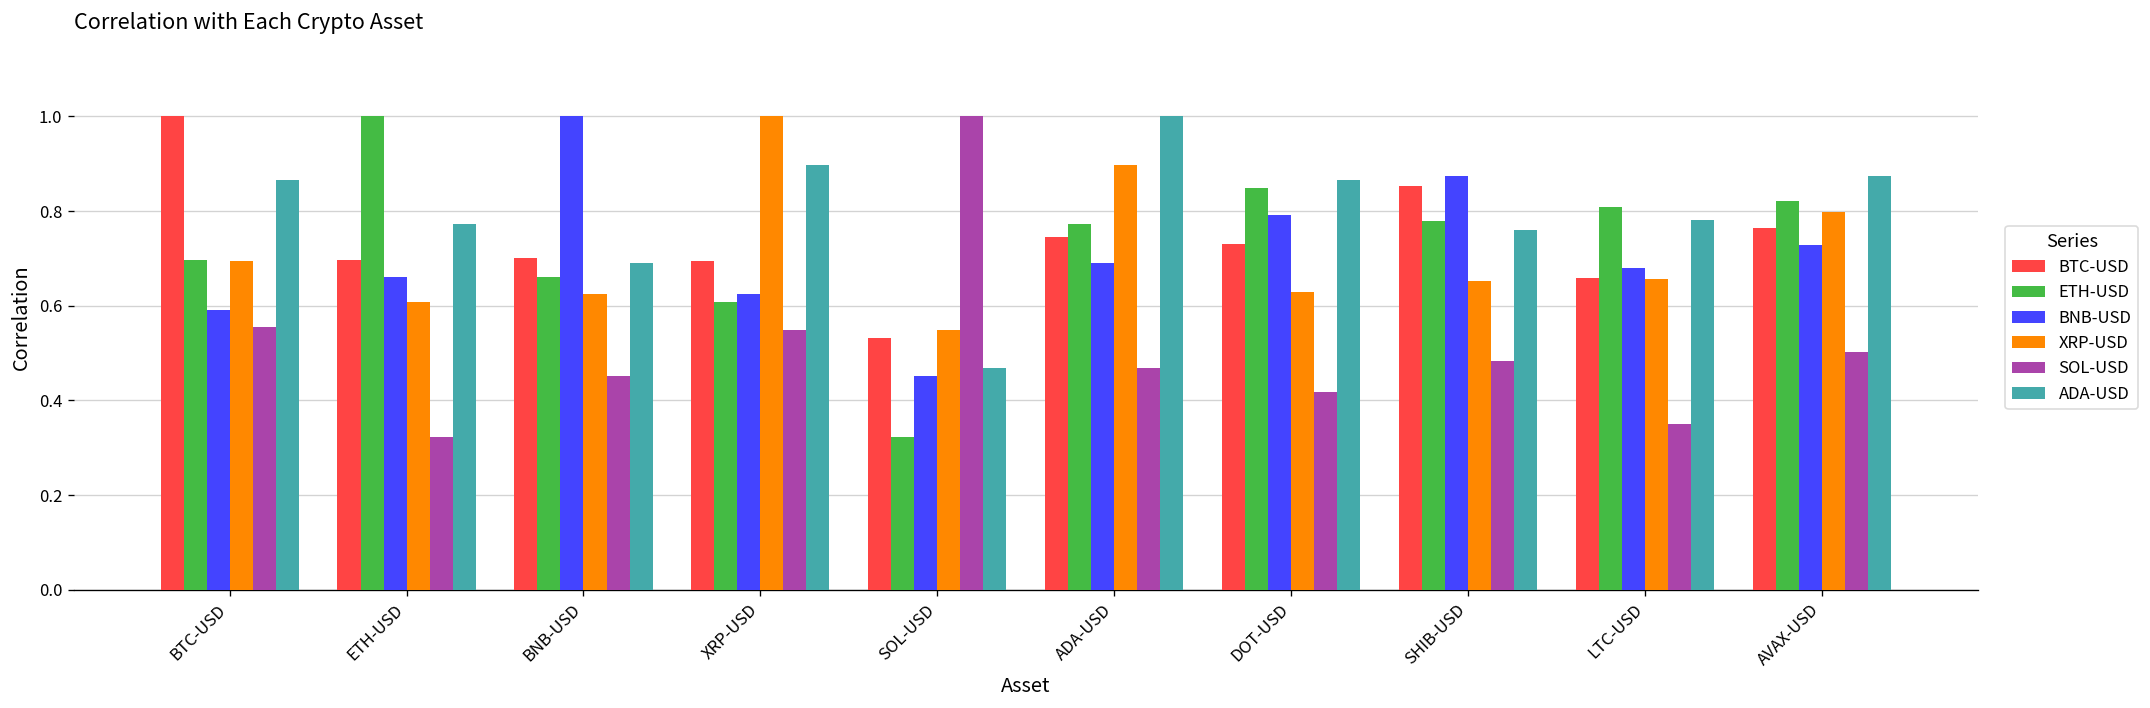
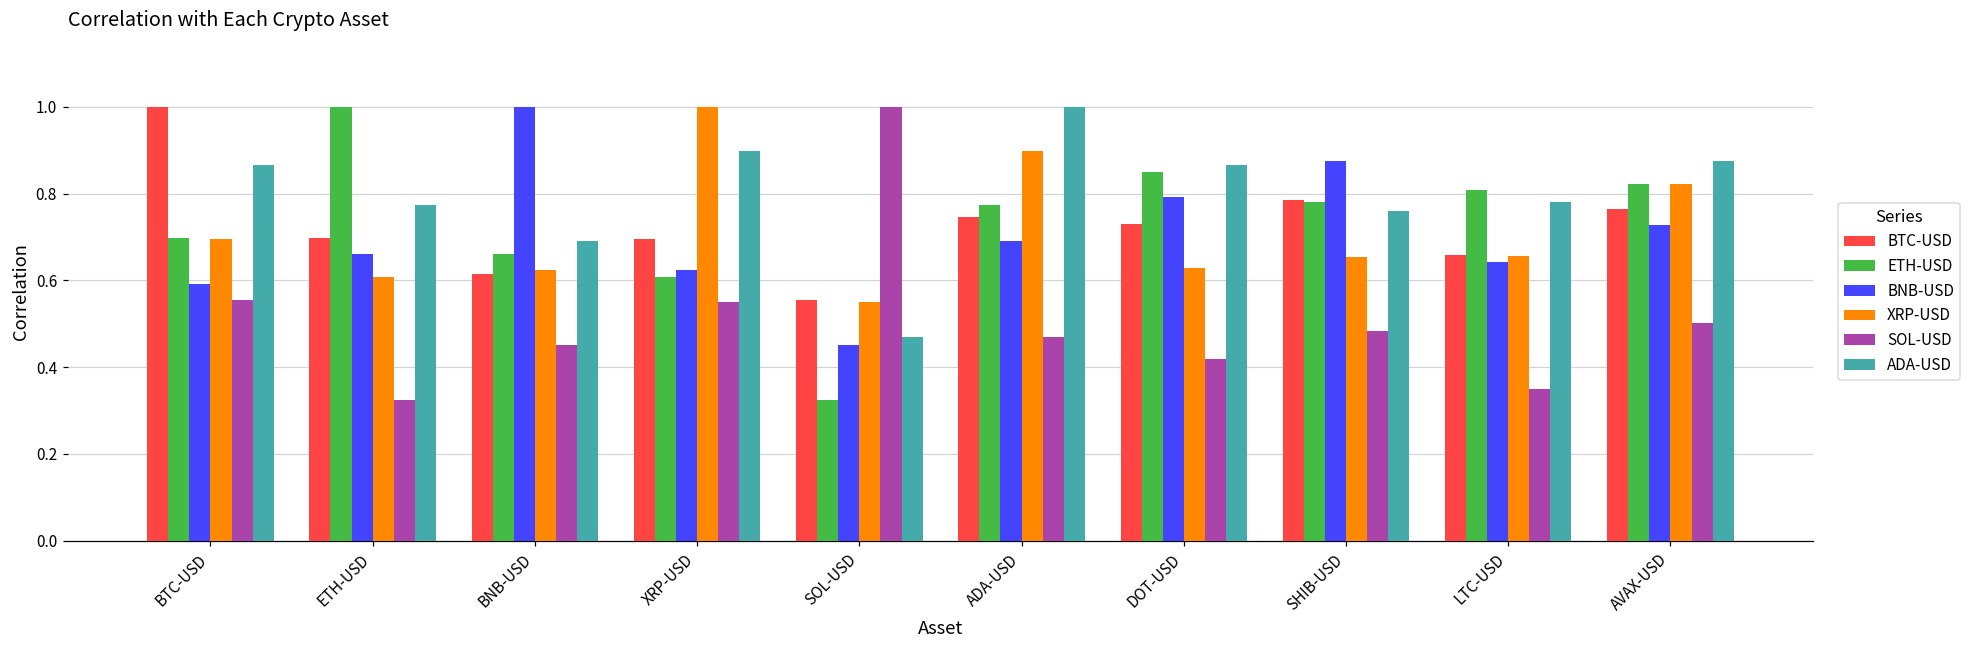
BTC-USD, BNB-USD: 0.70 -> 0.61
BTC-USD, SOL-USD: 0.53 -> 0.56
BTC-USD, SHIB-USD: 0.85 -> 0.79
BNB-USD, LTC-USD: 0.68 -> 0.64
XRP-USD, AVAX-USD: 0.80 -> 0.82
